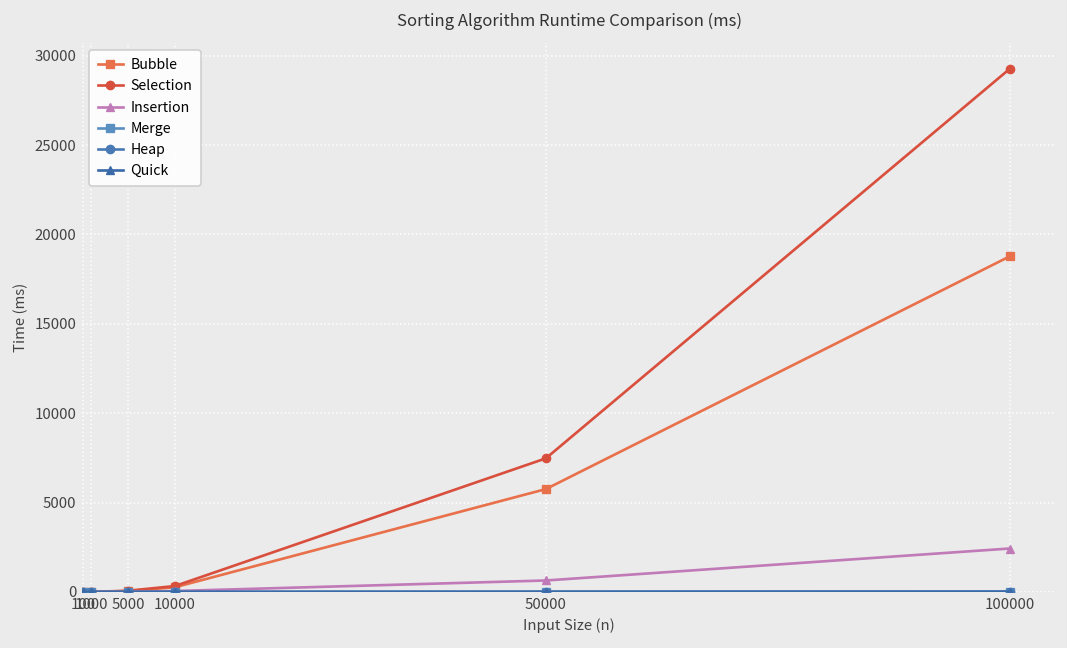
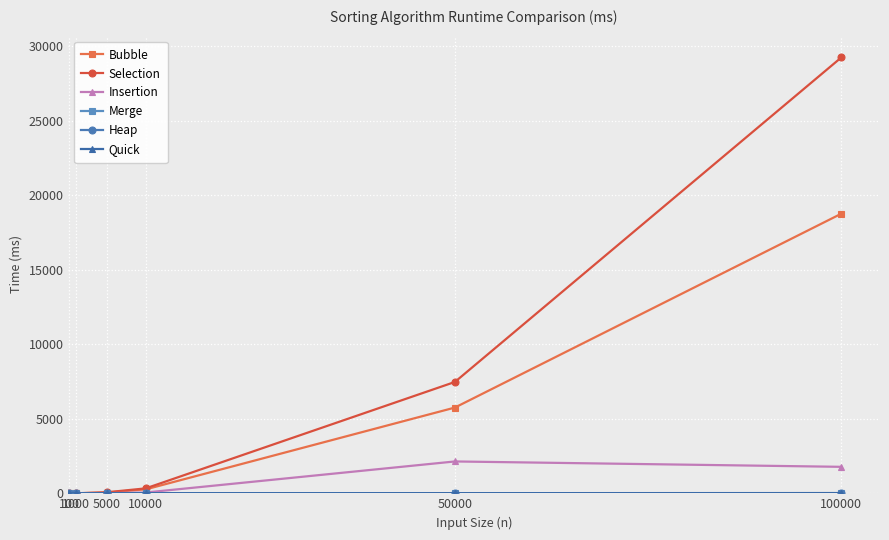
Insertion, 50000: 600 -> 2100
Insertion, 100000: 2400 -> 1800
